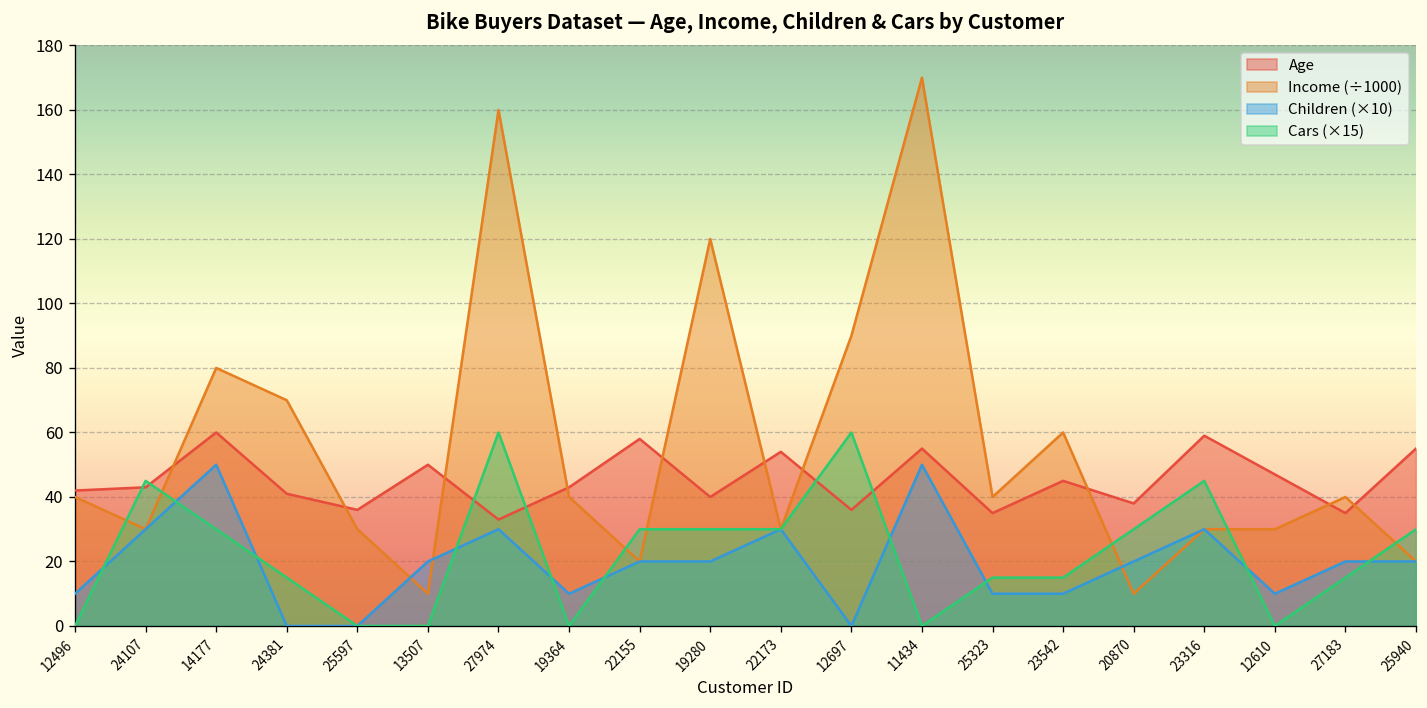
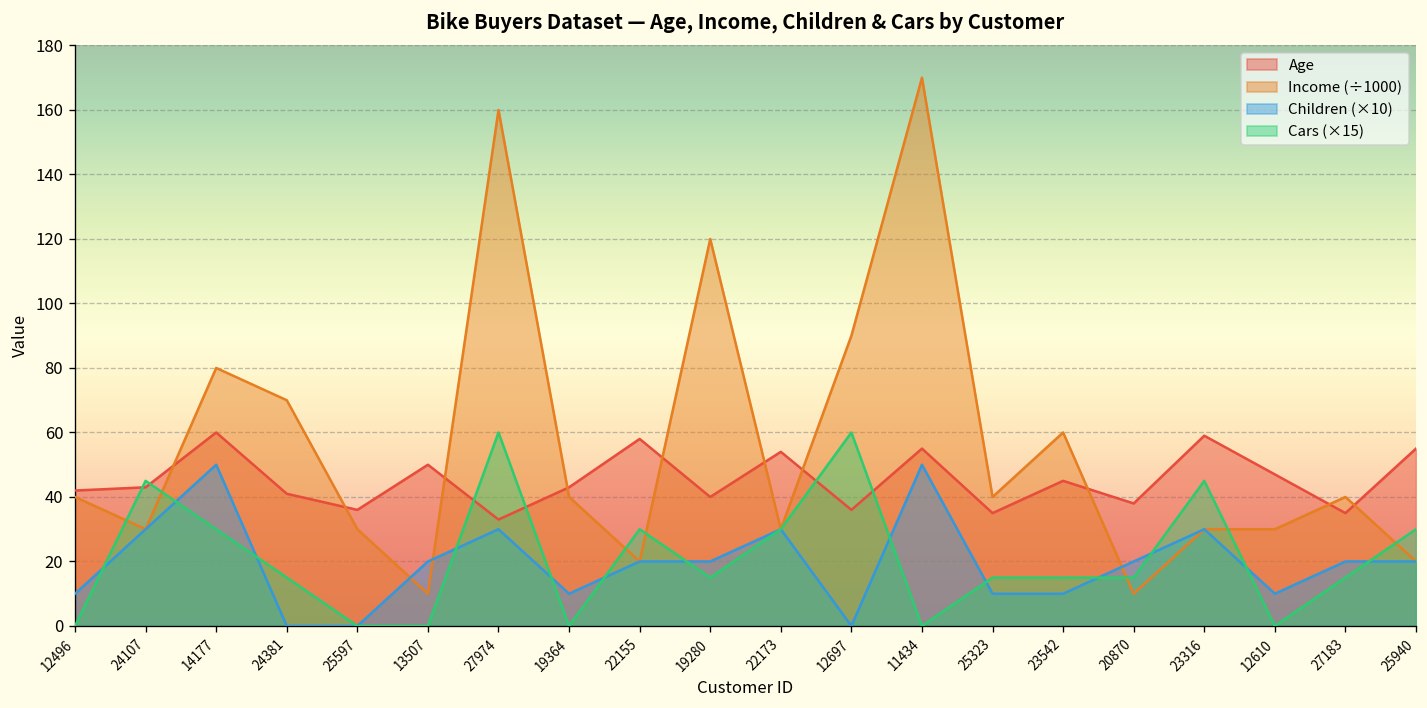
Cars (×15), 19280: 30 -> 15
Cars (×15), 20870: 30 -> 15
